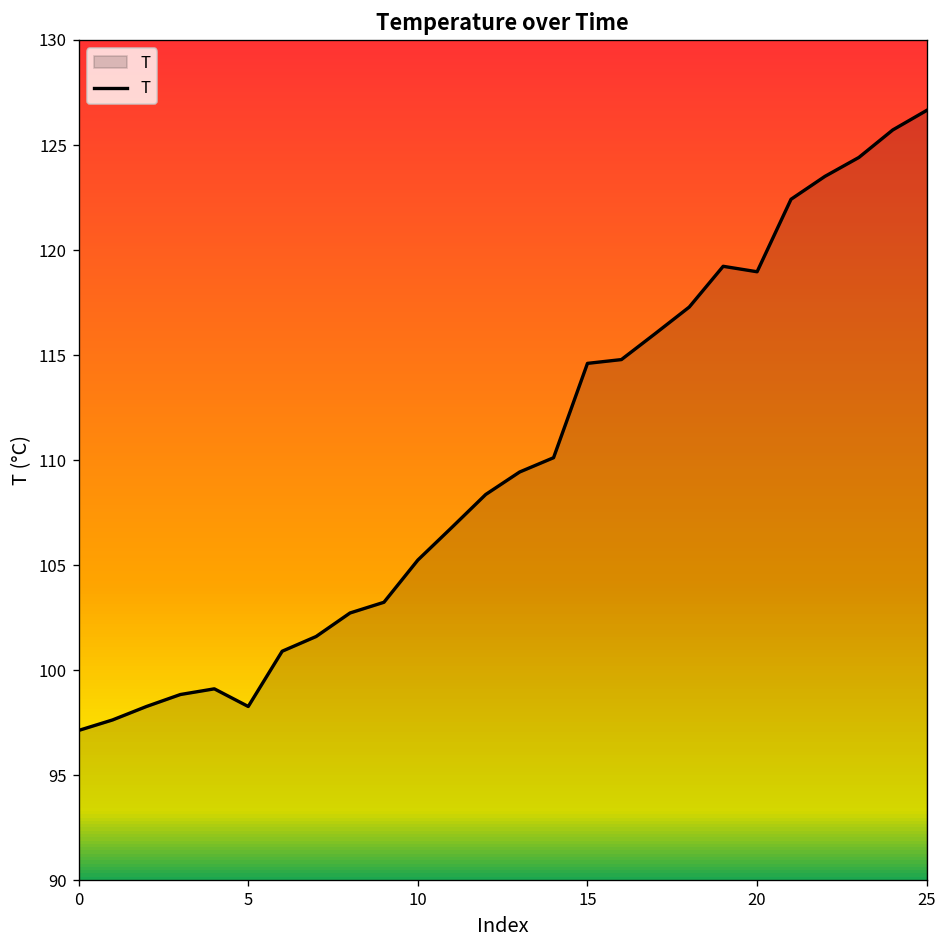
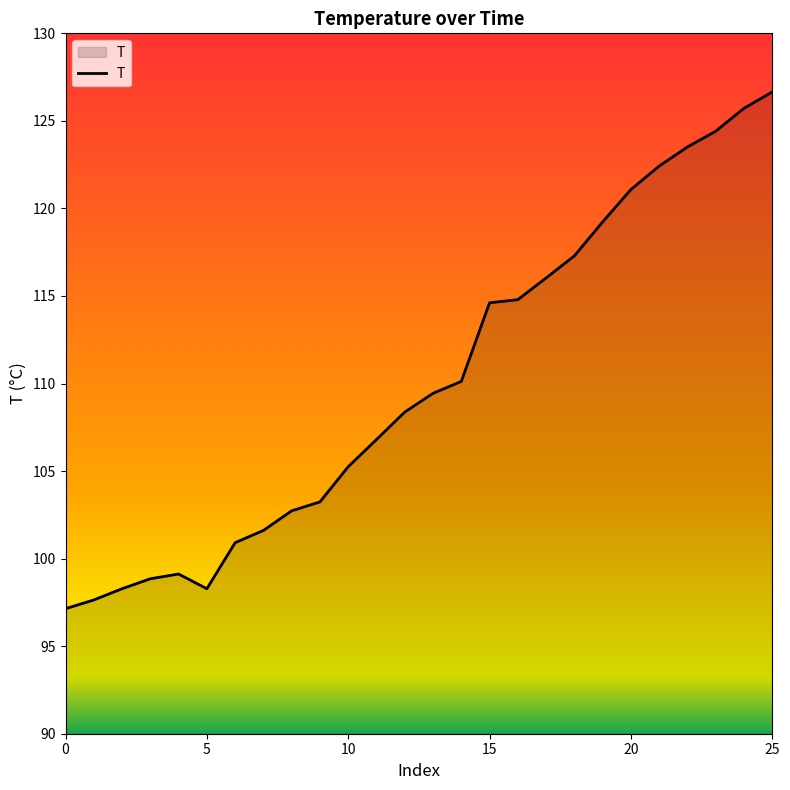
20: 119.0 -> 121.1
